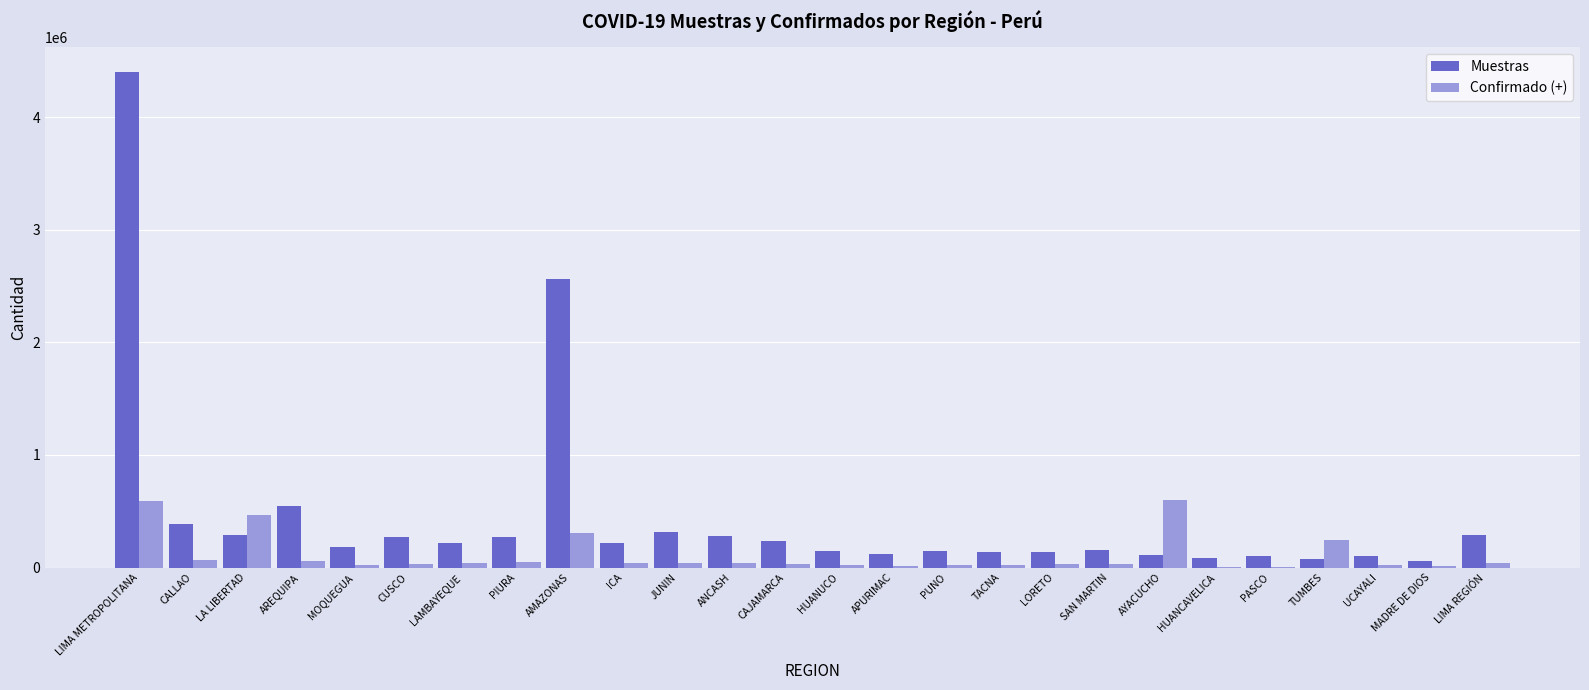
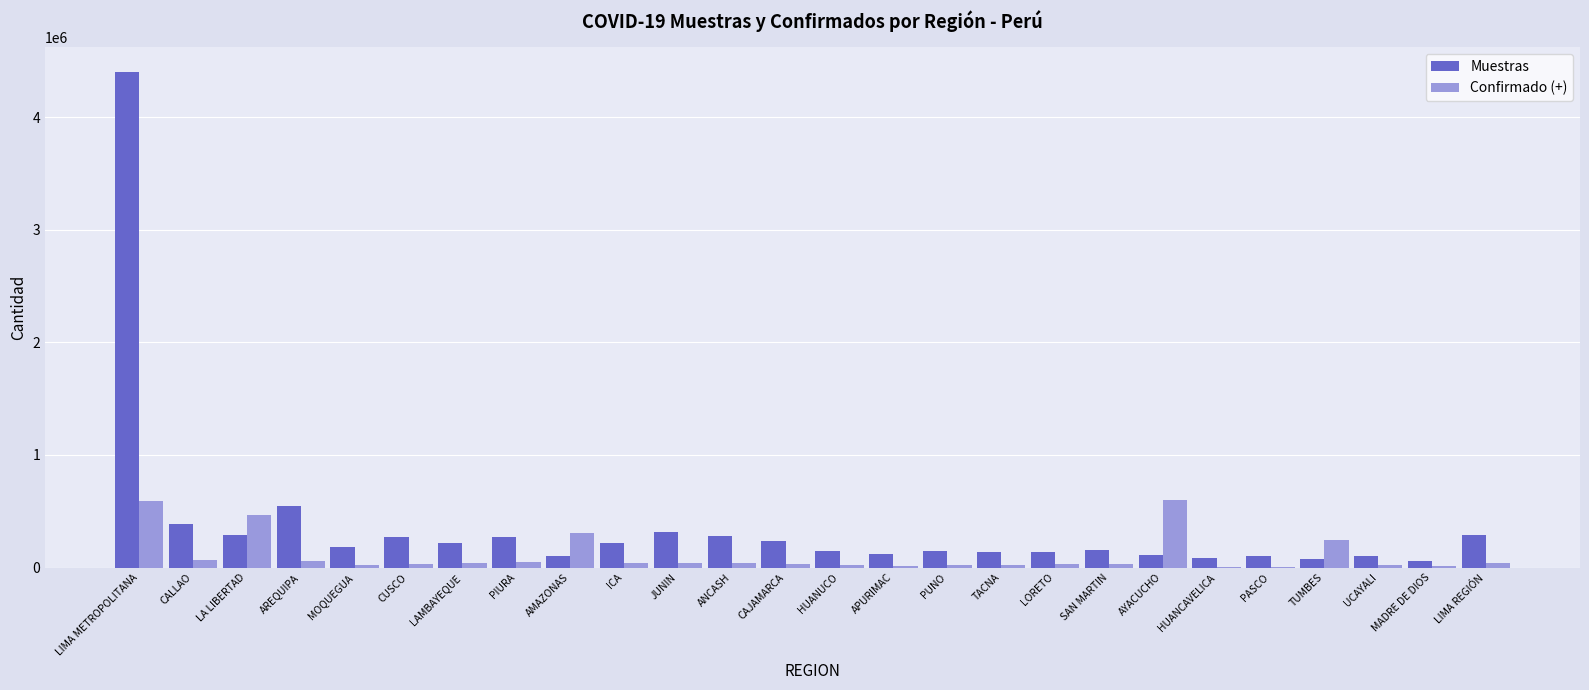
Muestras, AMAZONAS: 2560000 -> 110000
